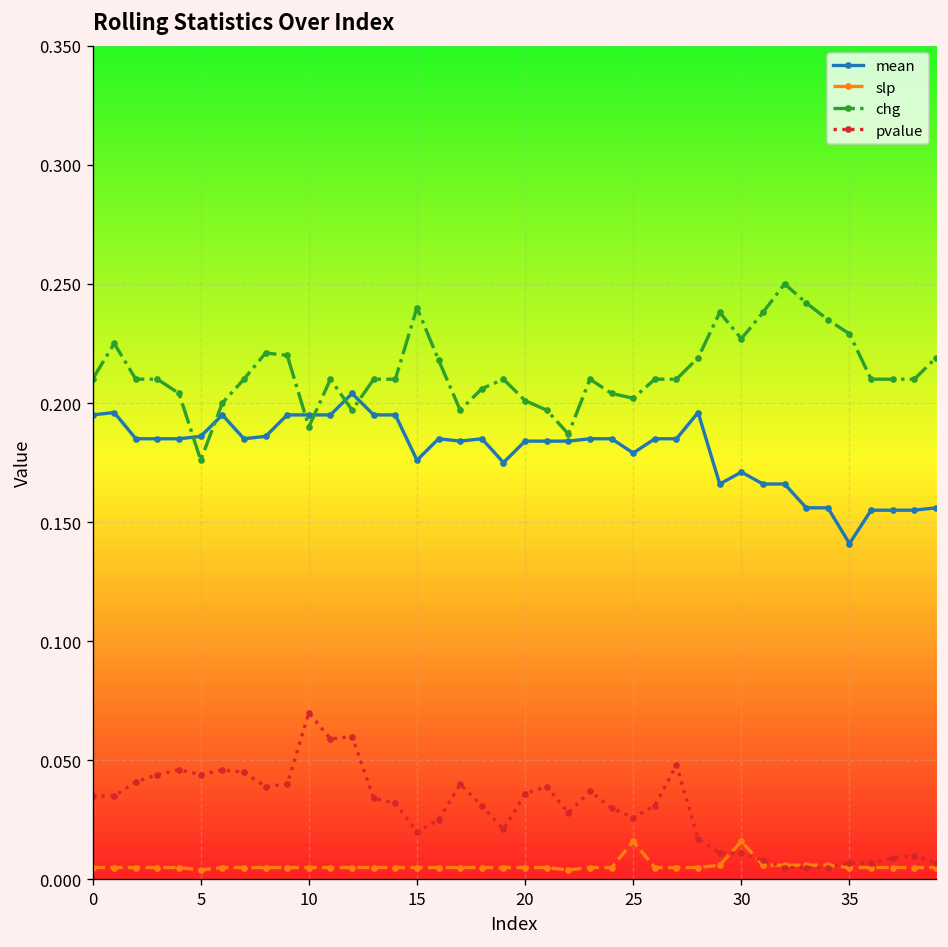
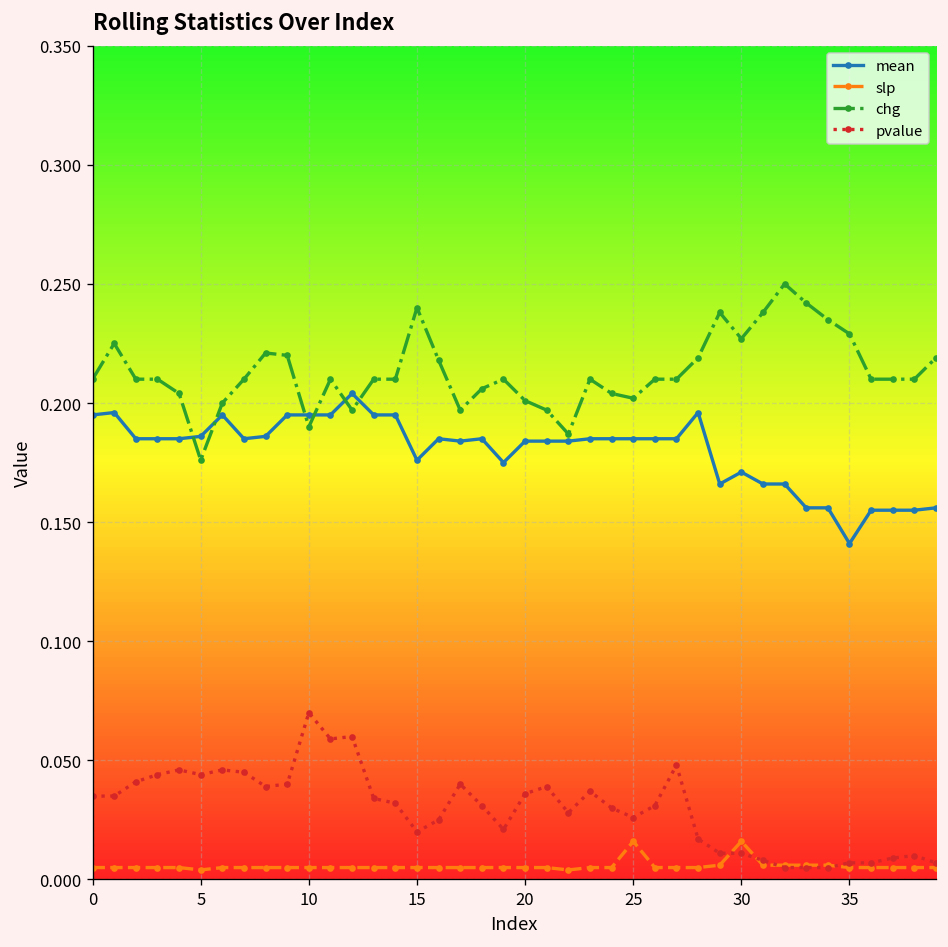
mean, 25: 0.179 -> 0.185
